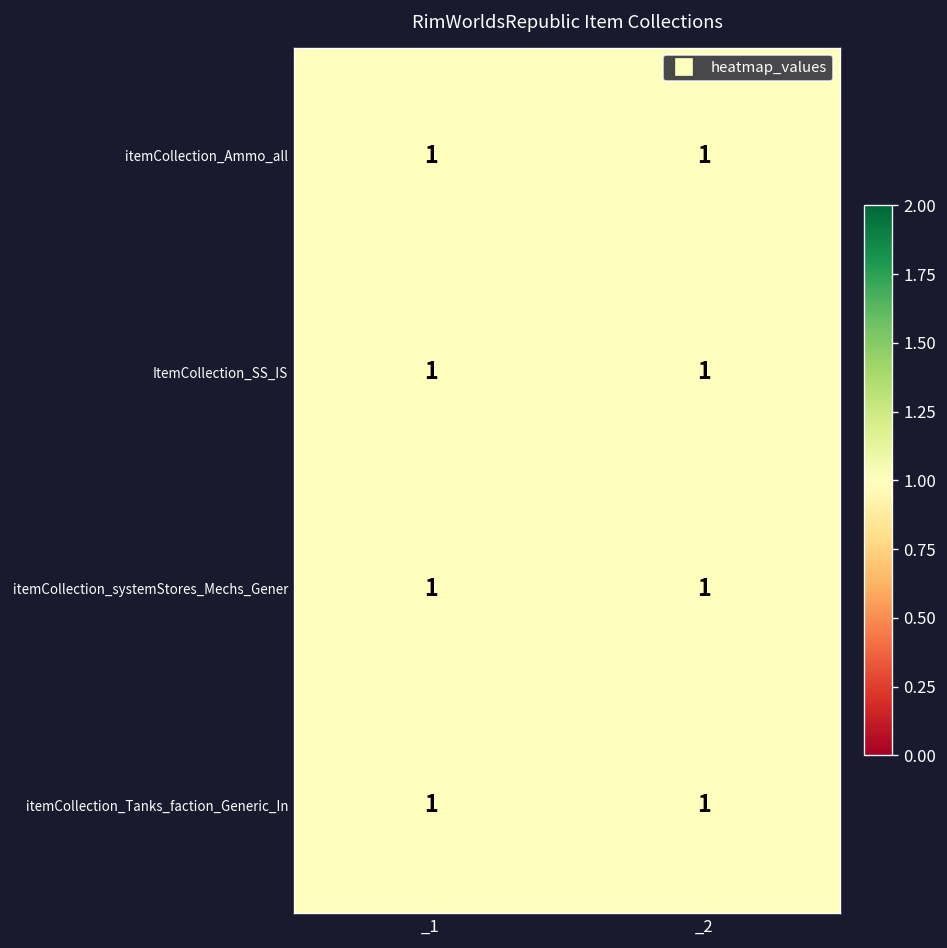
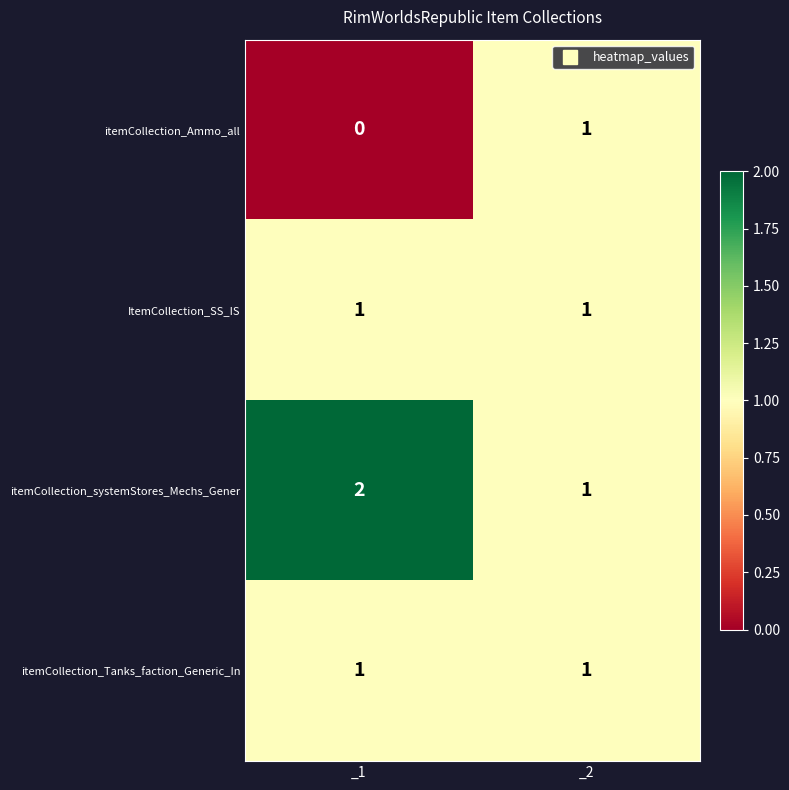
itemCollection_Ammo_all, _1: 1 -> 0
itemCollection_systemStores_Mechs_Gener, _1: 1 -> 2
